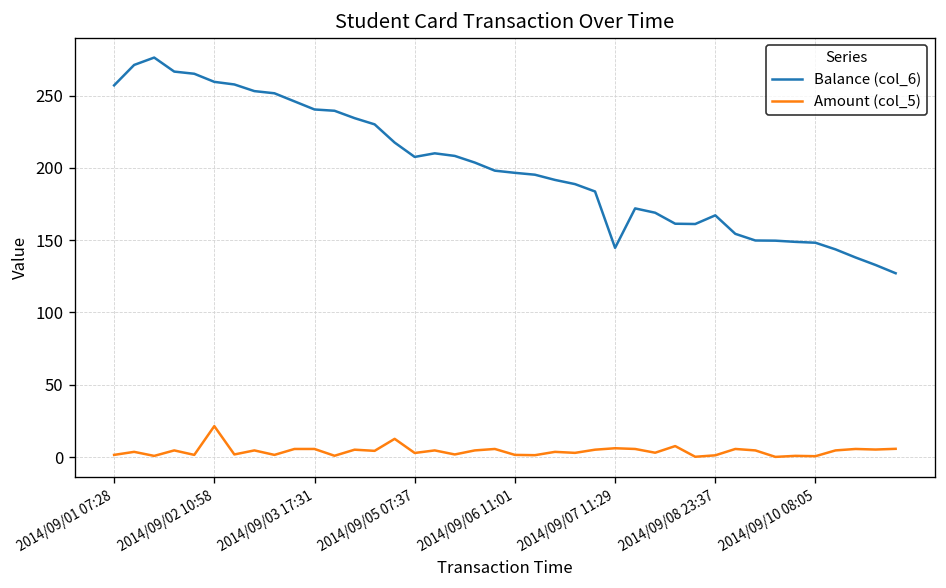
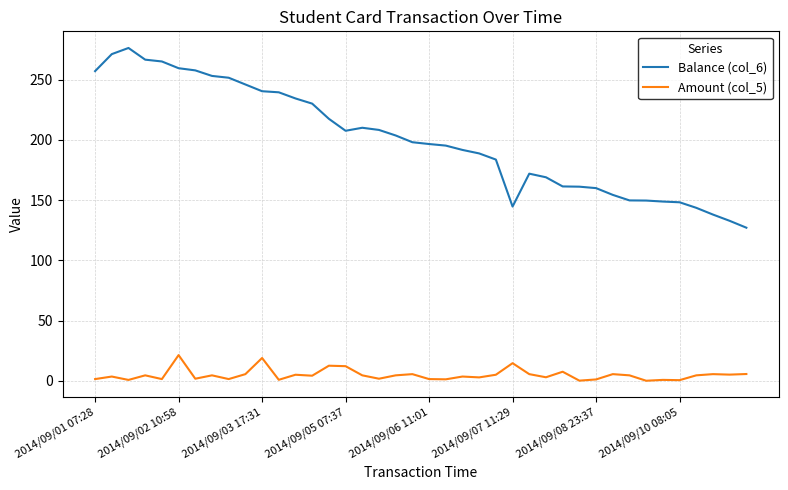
Amount (col_5), 2014/09/03 17:31: 6 -> 19
Amount (col_5), 2014/09/05 07:37: 3 -> 12
Amount (col_5), 2014/09/07 11:29: 6 -> 15
Balance (col_6), 2014/09/08 23:37: 167 -> 160
